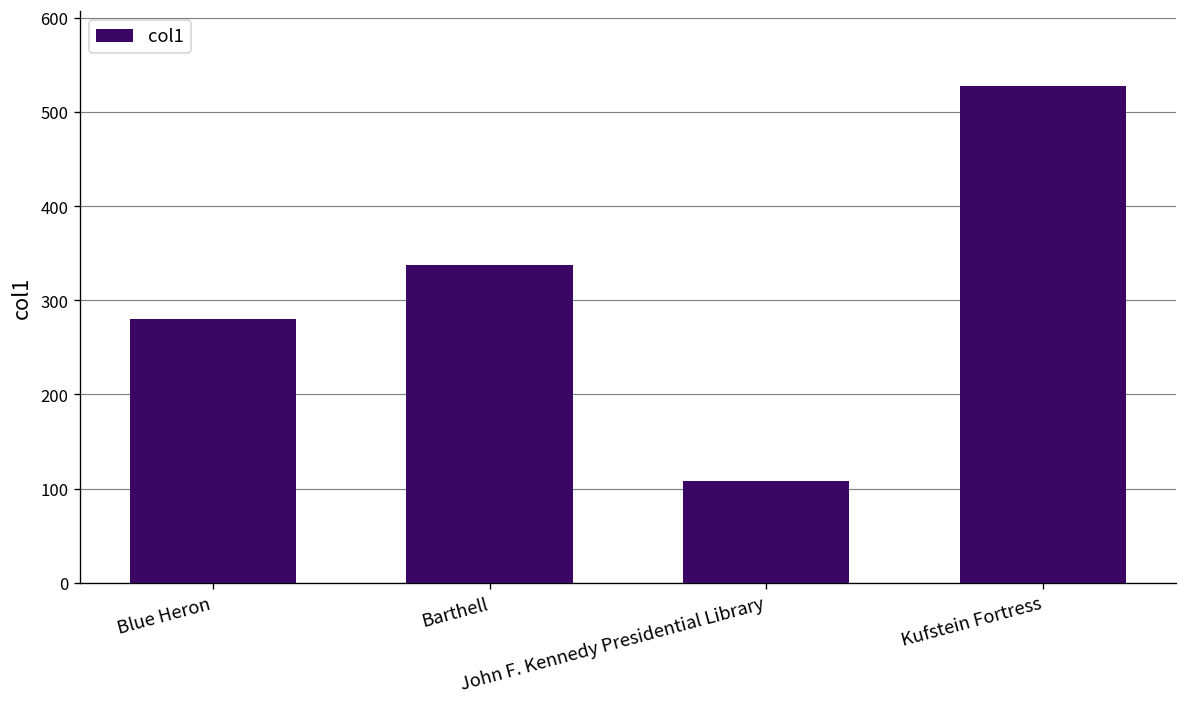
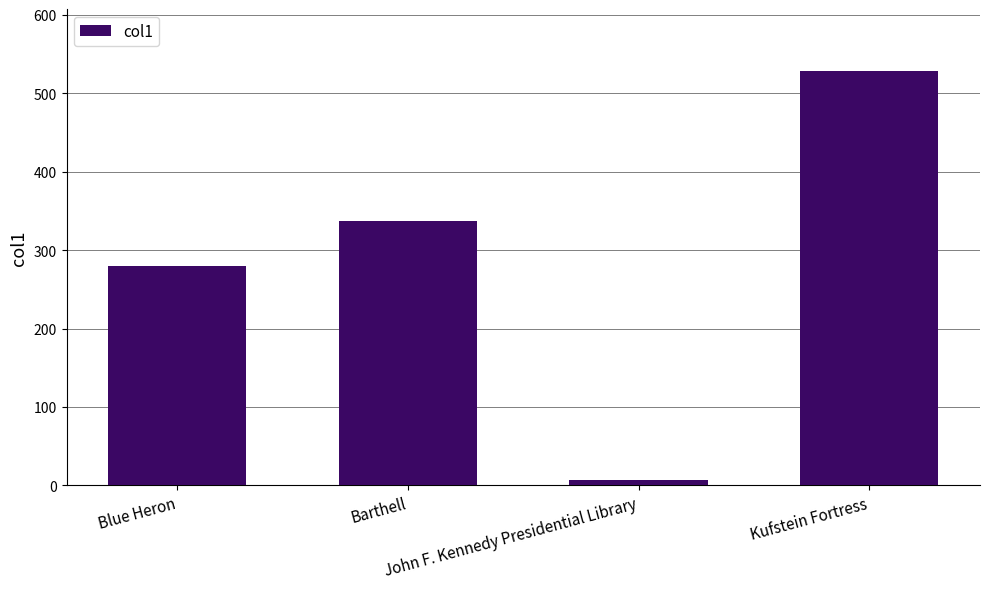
John F. Kennedy Presidential Library: 110 -> 10
